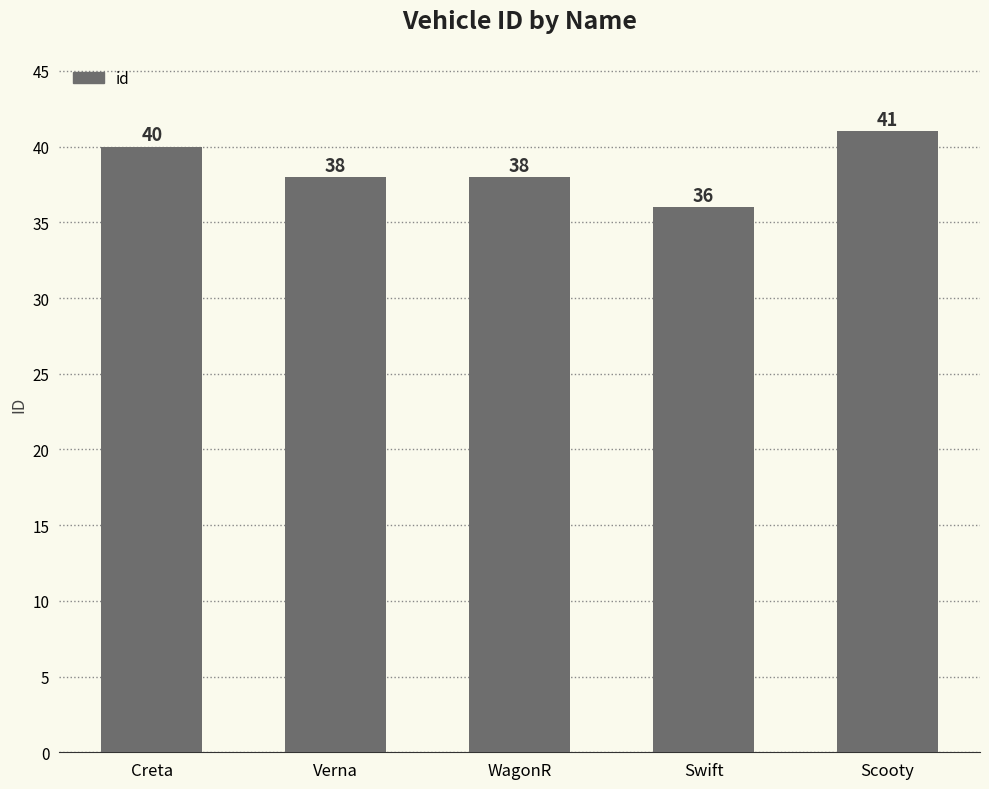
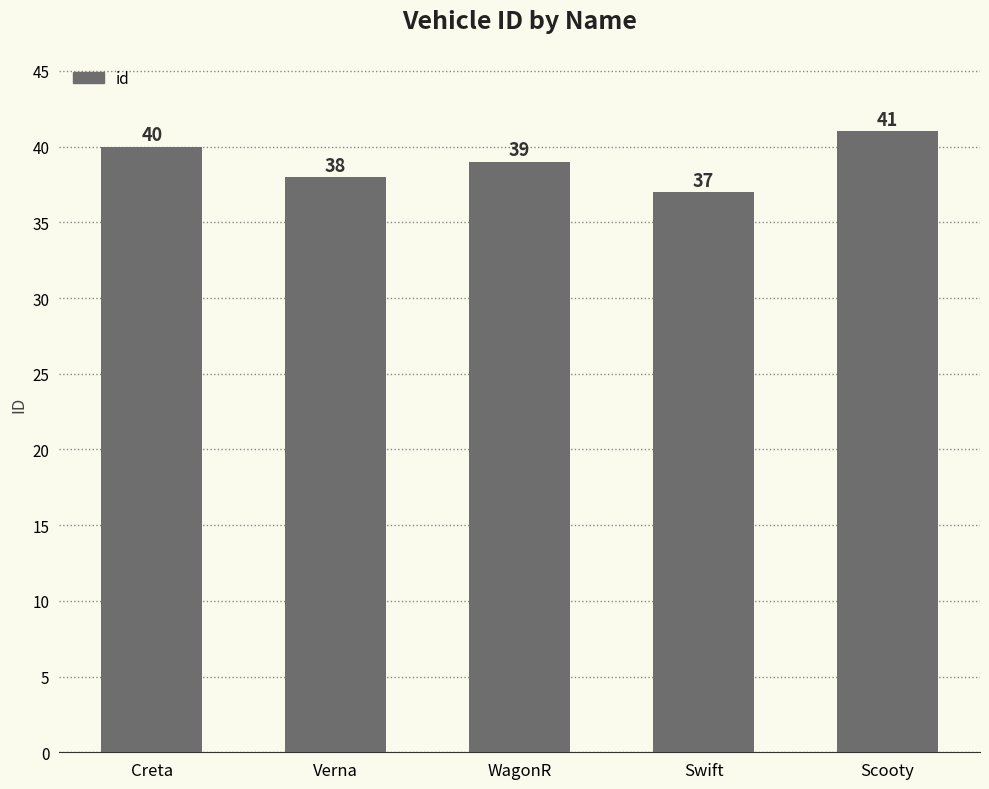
WagonR: 38 -> 39
Swift: 36 -> 37
